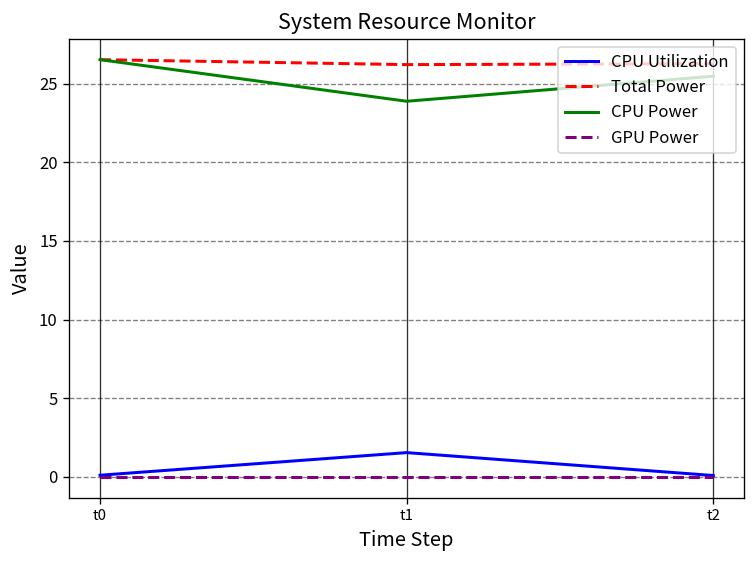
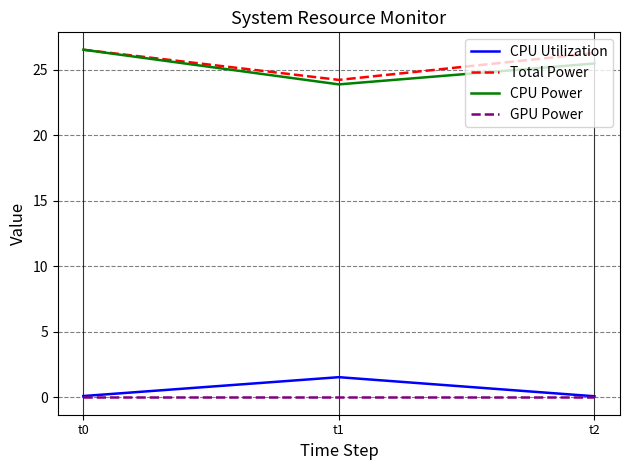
Total Power, t1: 26.2 -> 24.2
